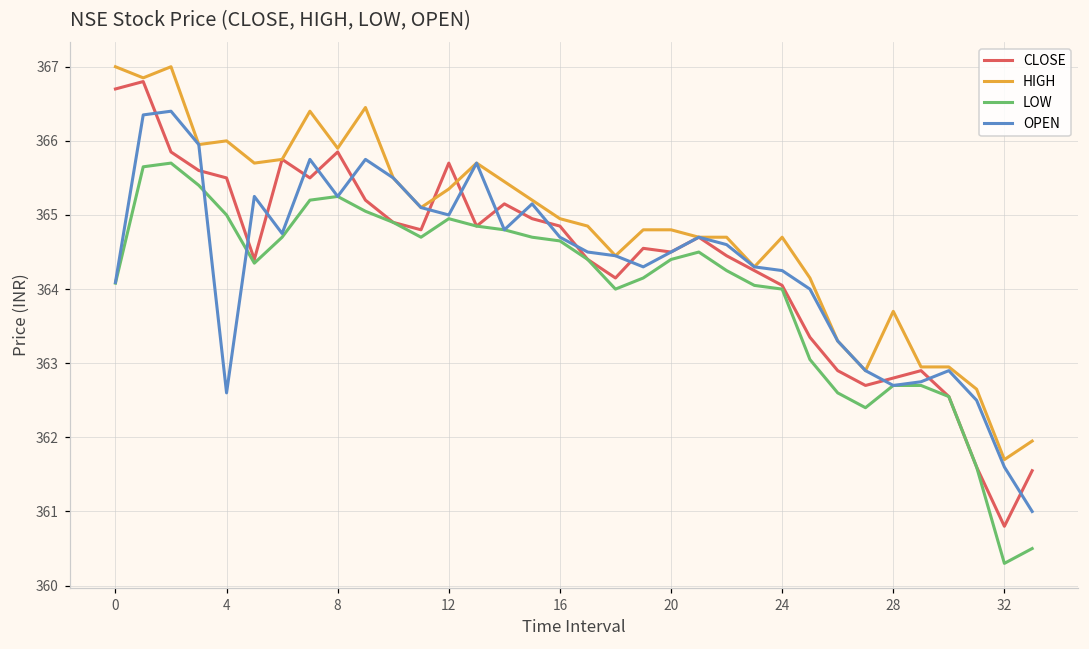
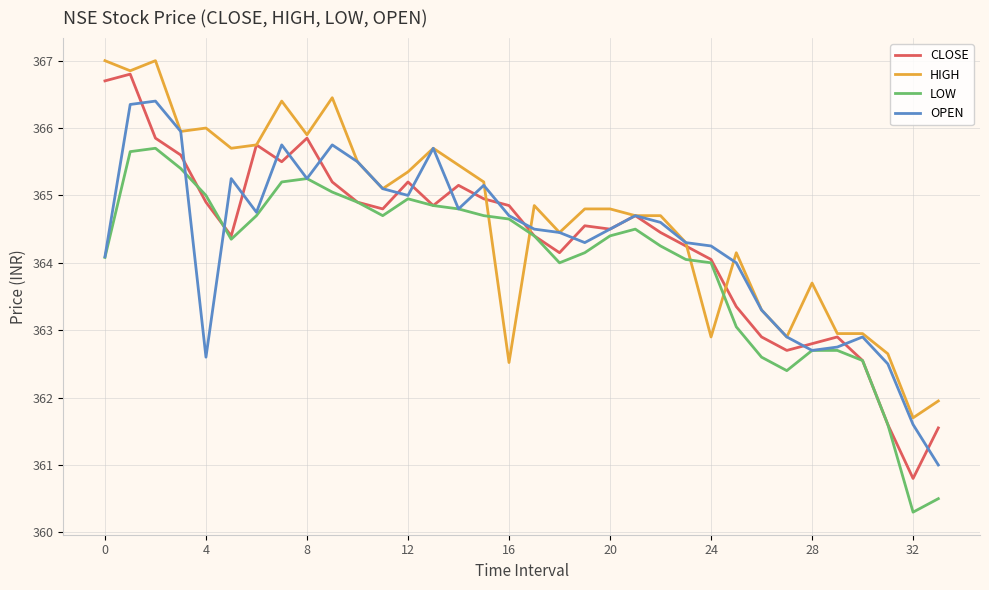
CLOSE, 4: 365.5 -> 364.9
CLOSE, 12: 365.7 -> 365.2
HIGH, 16: 365.0 -> 362.5
HIGH, 24: 364.7 -> 362.9
